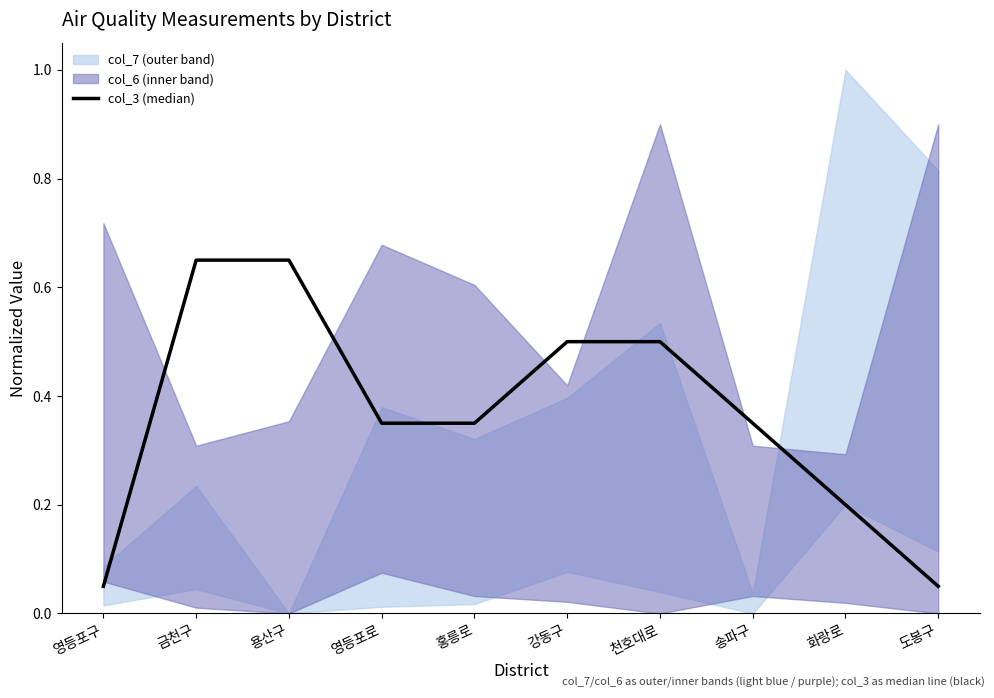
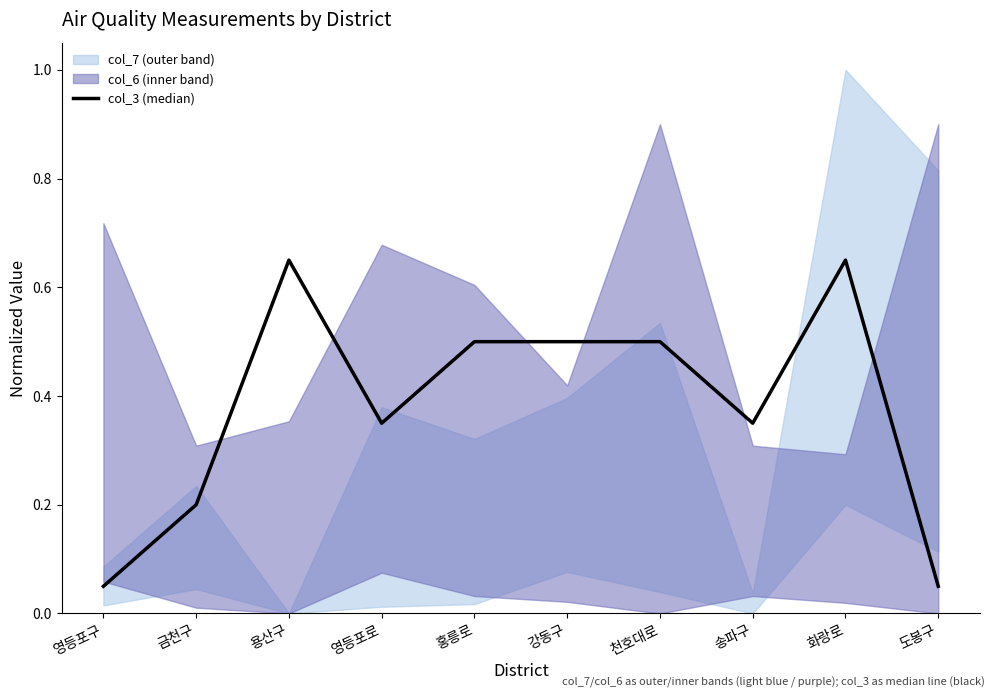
col_3 (median), 금천구: 0.65 -> 0.20
col_3 (median), 홍릉로: 0.35 -> 0.50
col_3 (median), 화랑로: 0.20 -> 0.65
